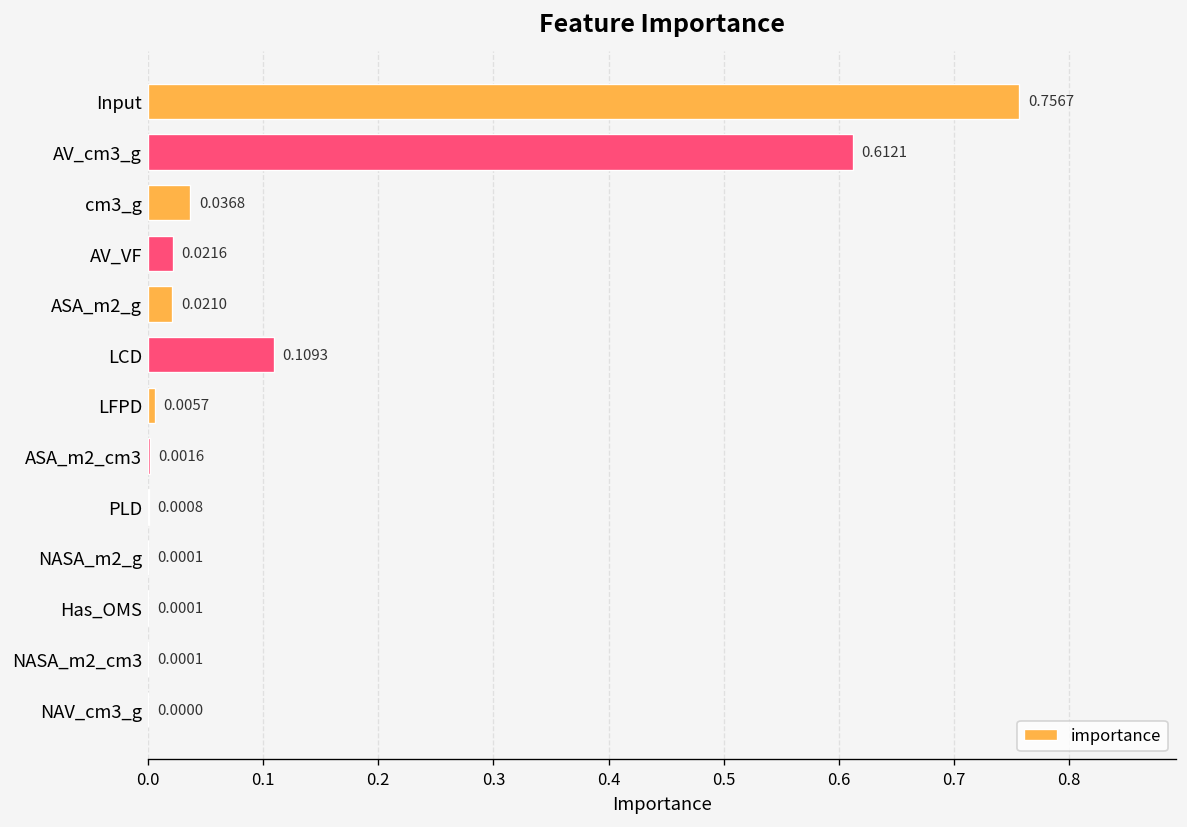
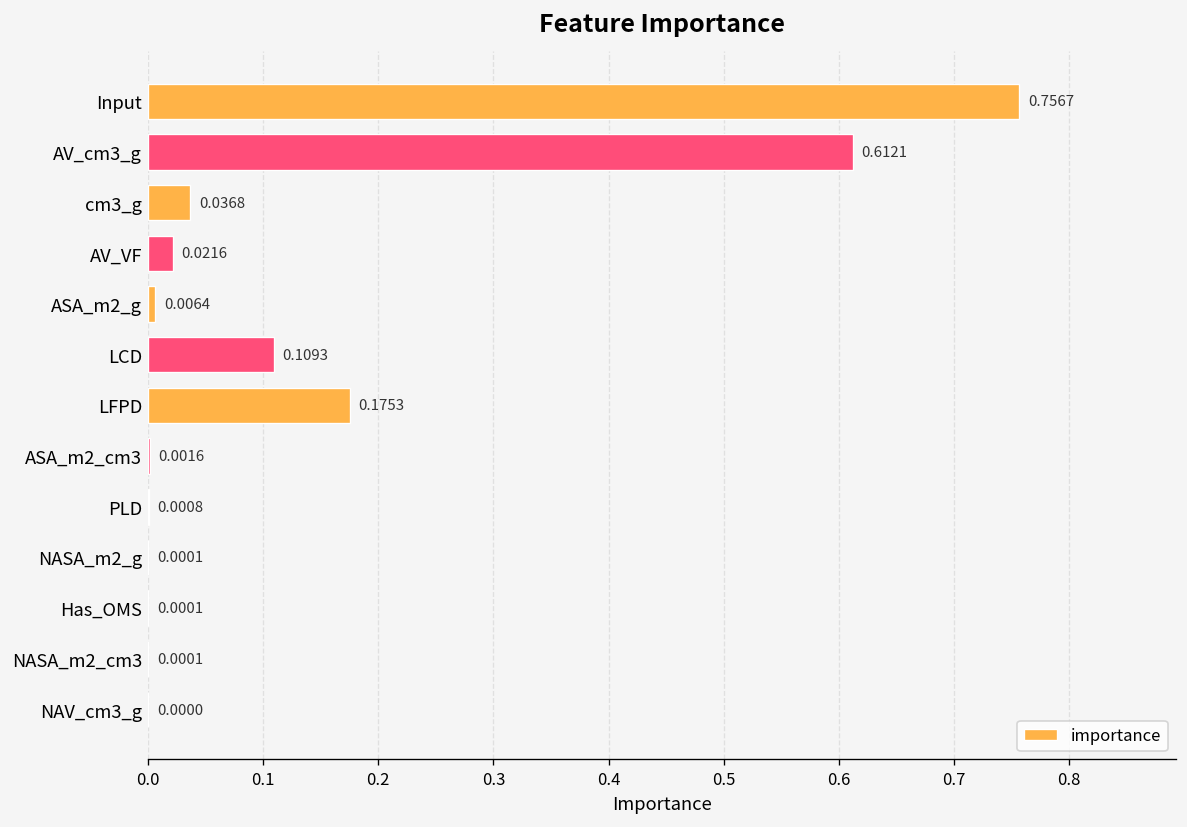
ASA_m2_g: 0.0210 -> 0.0064
LFPD: 0.0057 -> 0.1753
